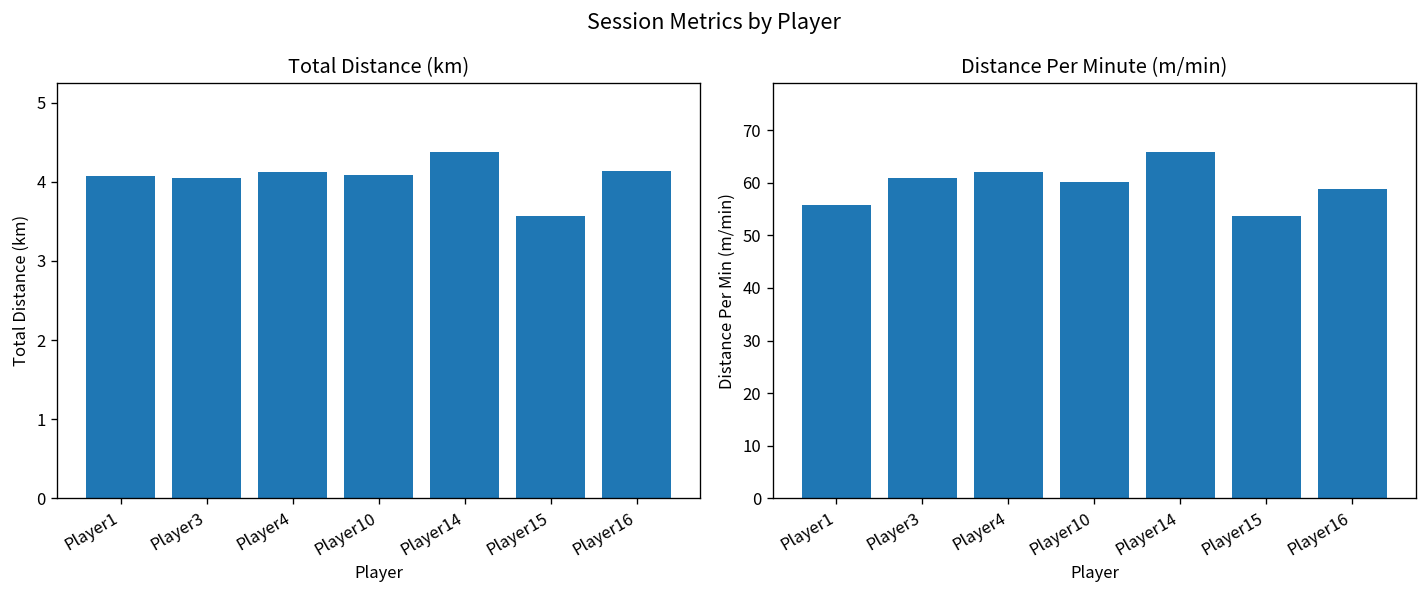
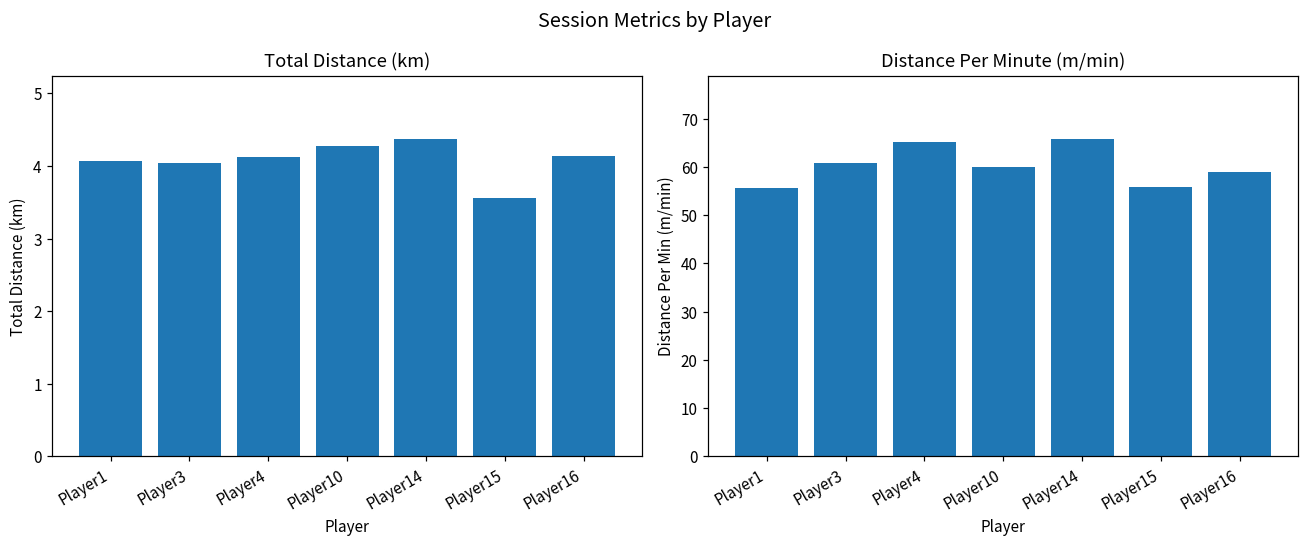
Total Distance (km), Player10: 4.1 -> 4.3
Distance Per Minute (m/min), Player4: 62 -> 65
Distance Per Minute (m/min), Player15: 54 -> 56
